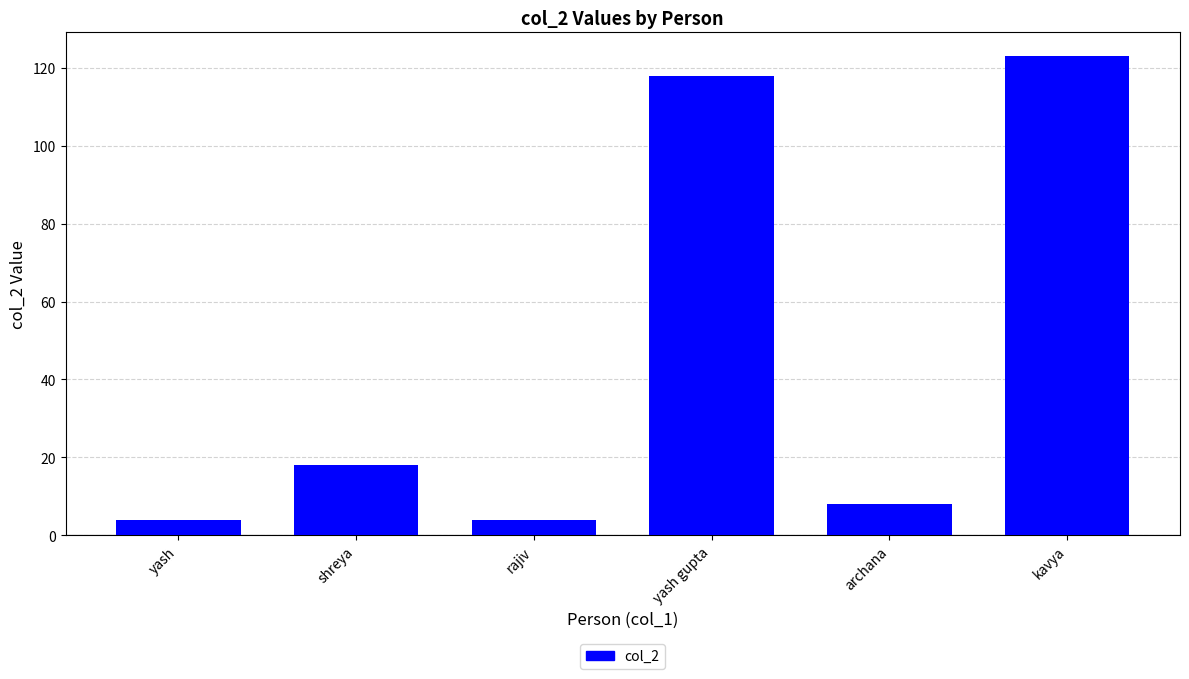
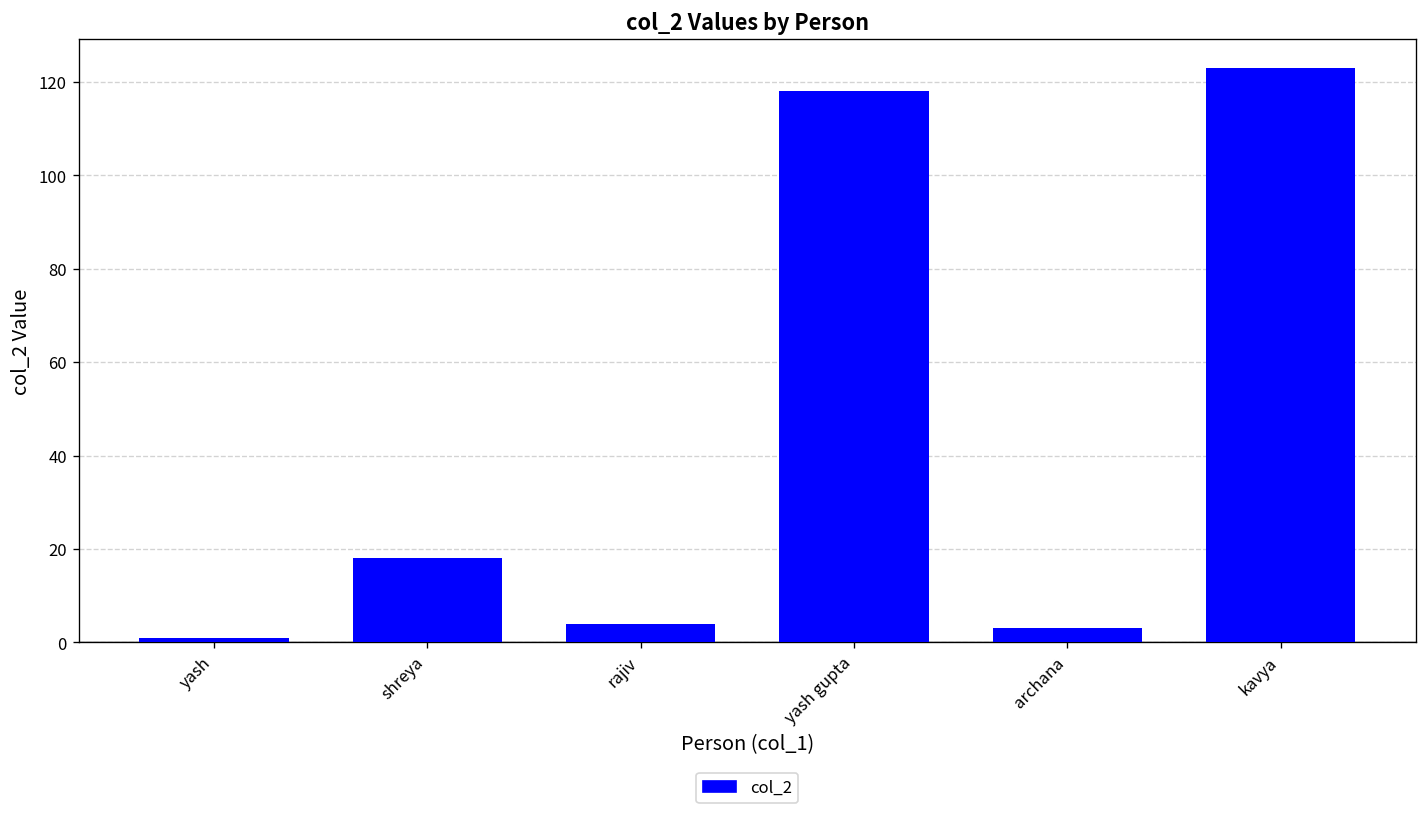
yash: 4 -> 1
archana: 8 -> 3
